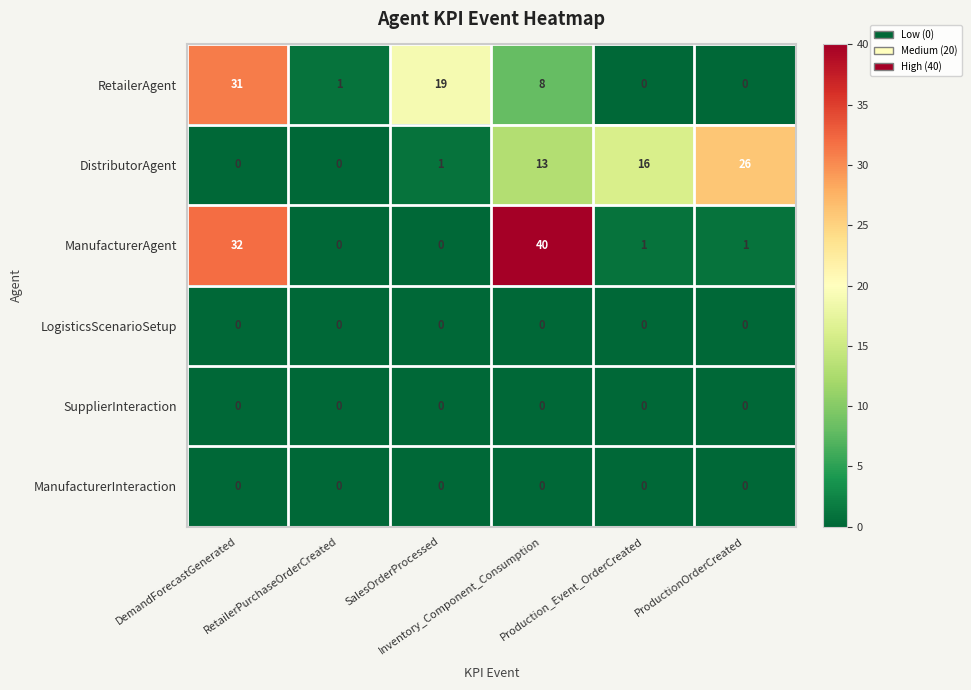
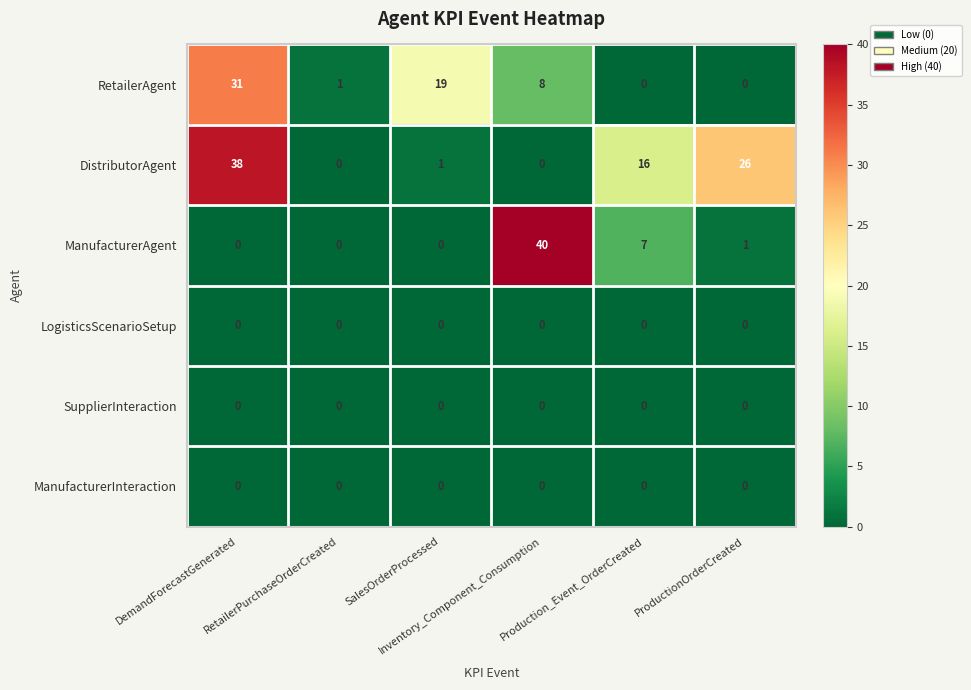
DistributorAgent, DemandForecastGenerated: 0 -> 38
DistributorAgent, Inventory_Component_Consumption: 13 -> 0
ManufacturerAgent, DemandForecastGenerated: 32 -> 0
ManufacturerAgent, Production_Event_OrderCreated: 1 -> 7
